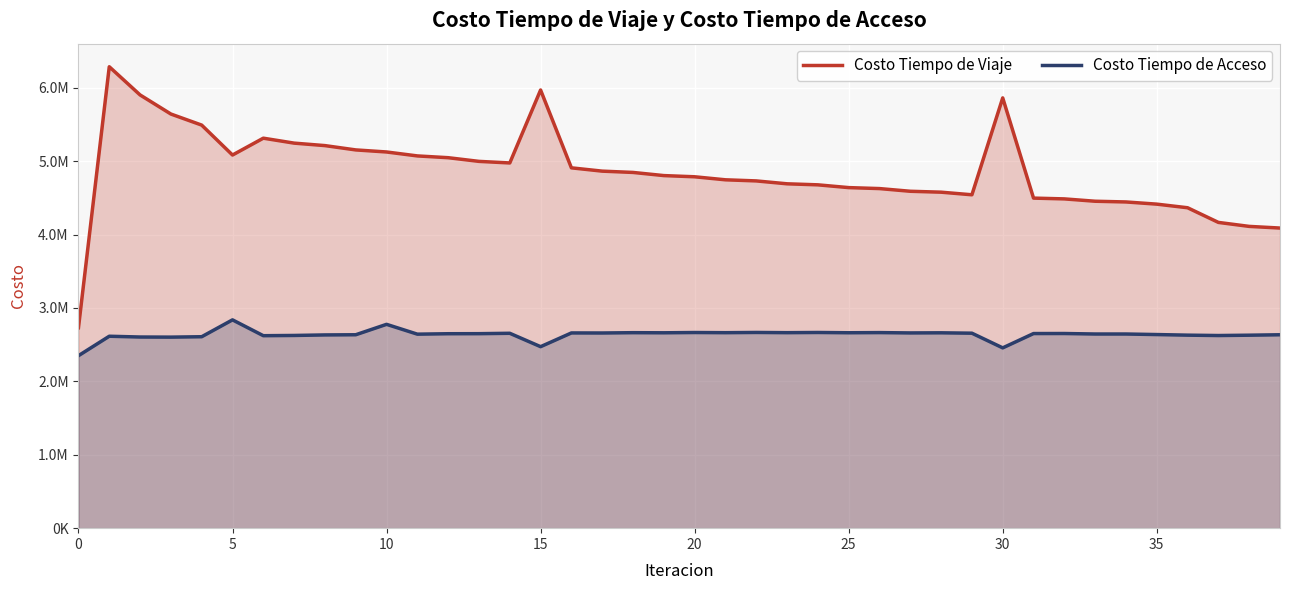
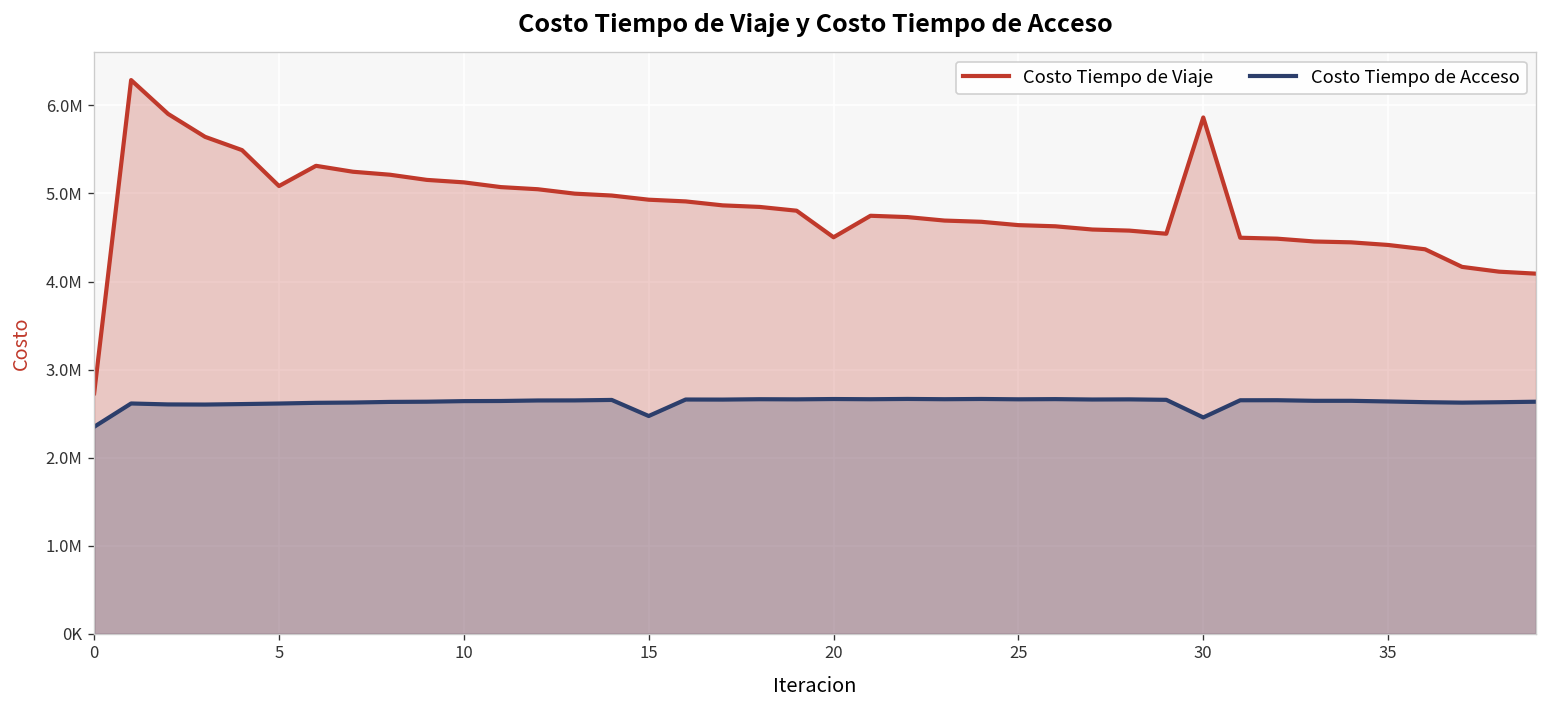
Costo Tiempo de Acceso, 5: 2800000 -> 2600000
Costo Tiempo de Acceso, 10: 2800000 -> 2600000
Costo Tiempo de Viaje, 15: 6000000 -> 4900000
Costo Tiempo de Viaje, 20: 4800000 -> 4500000
